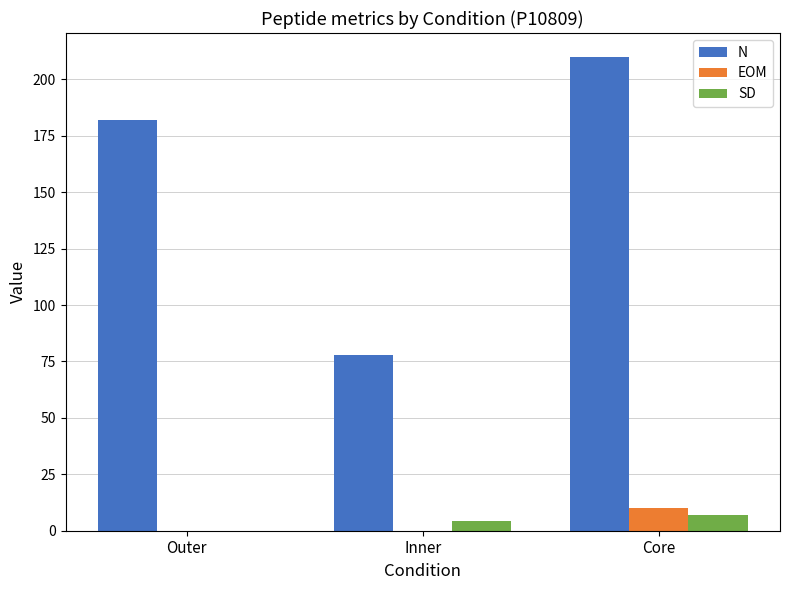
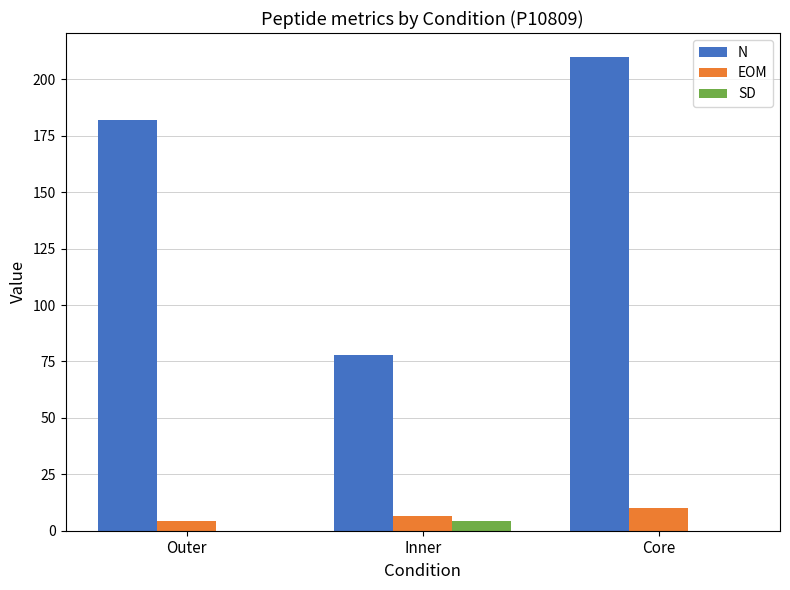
EOM, Outer: 0 -> 4
EOM, Inner: 0 -> 6
SD, Core: 7 -> 0
